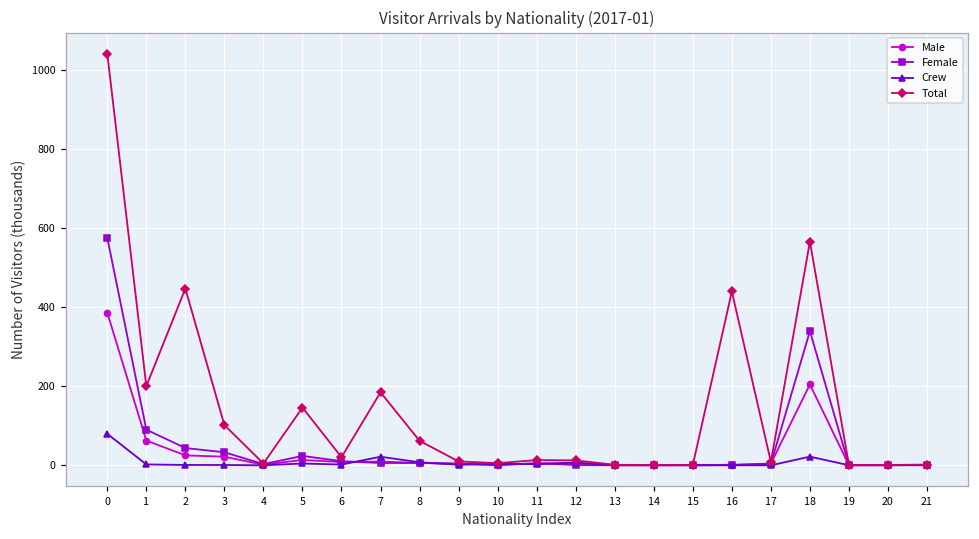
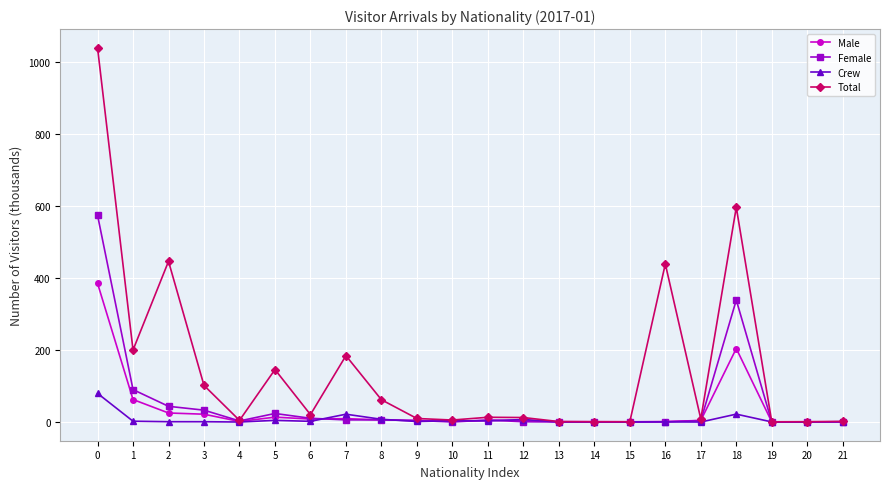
Total, 18: 570 -> 600
